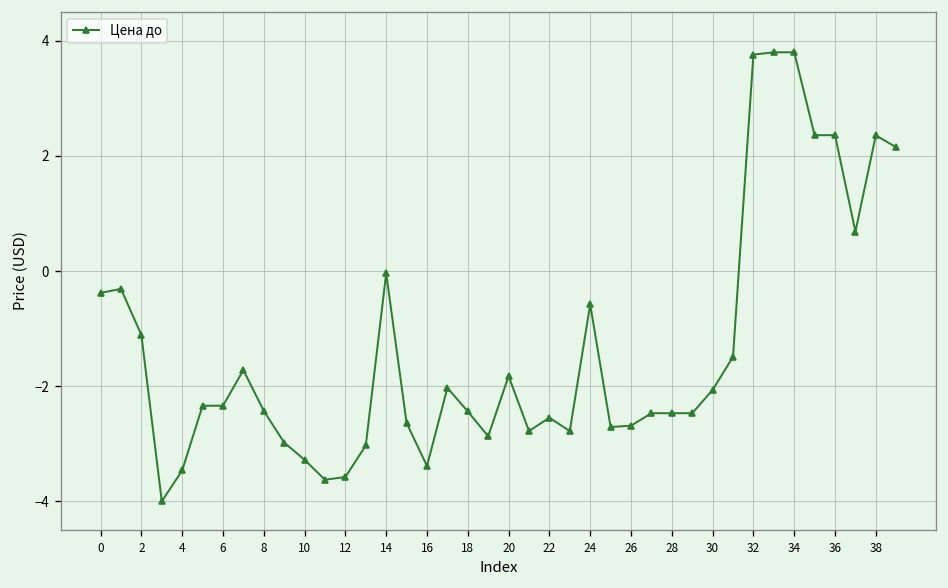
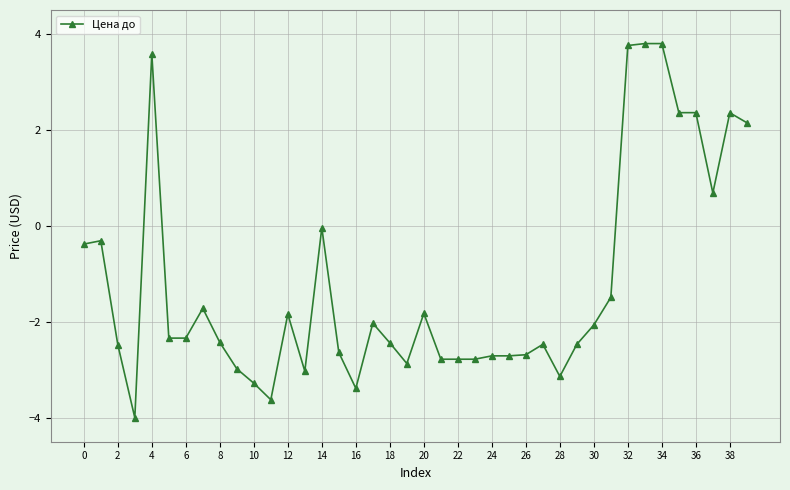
2: -1.1 -> -2.5
4: -3.5 -> 3.6
12: -3.6 -> -1.8
22: -2.5 -> -2.8
24: -0.6 -> -2.7
28: -2.5 -> -3.1
